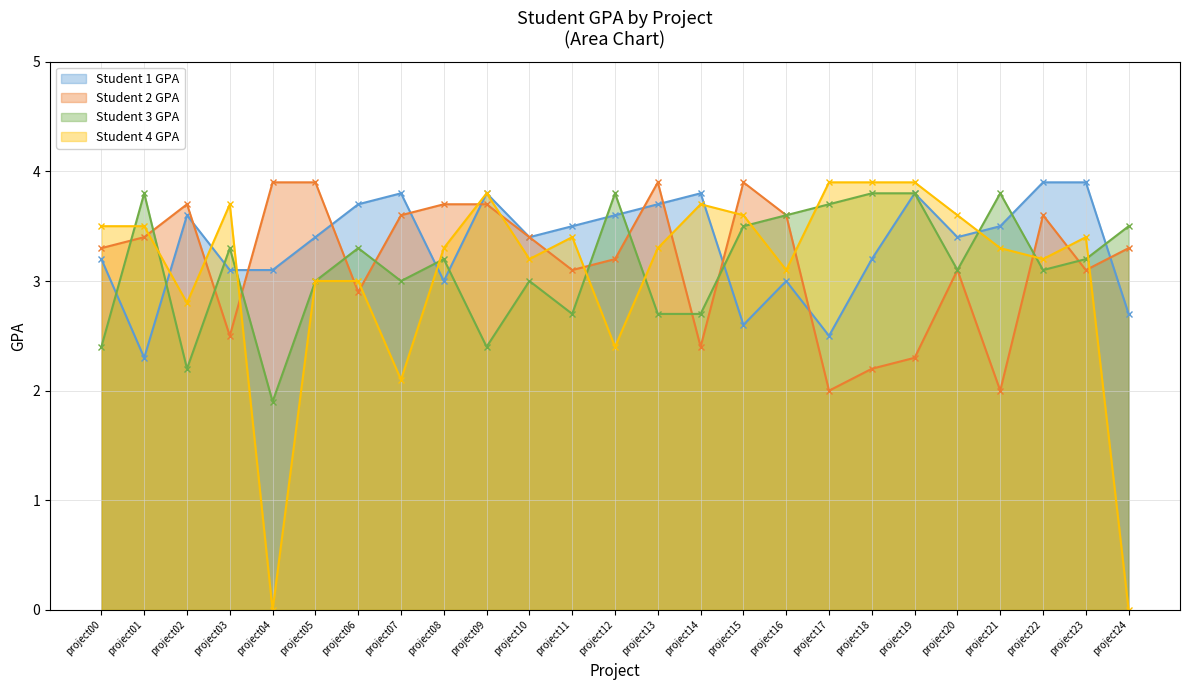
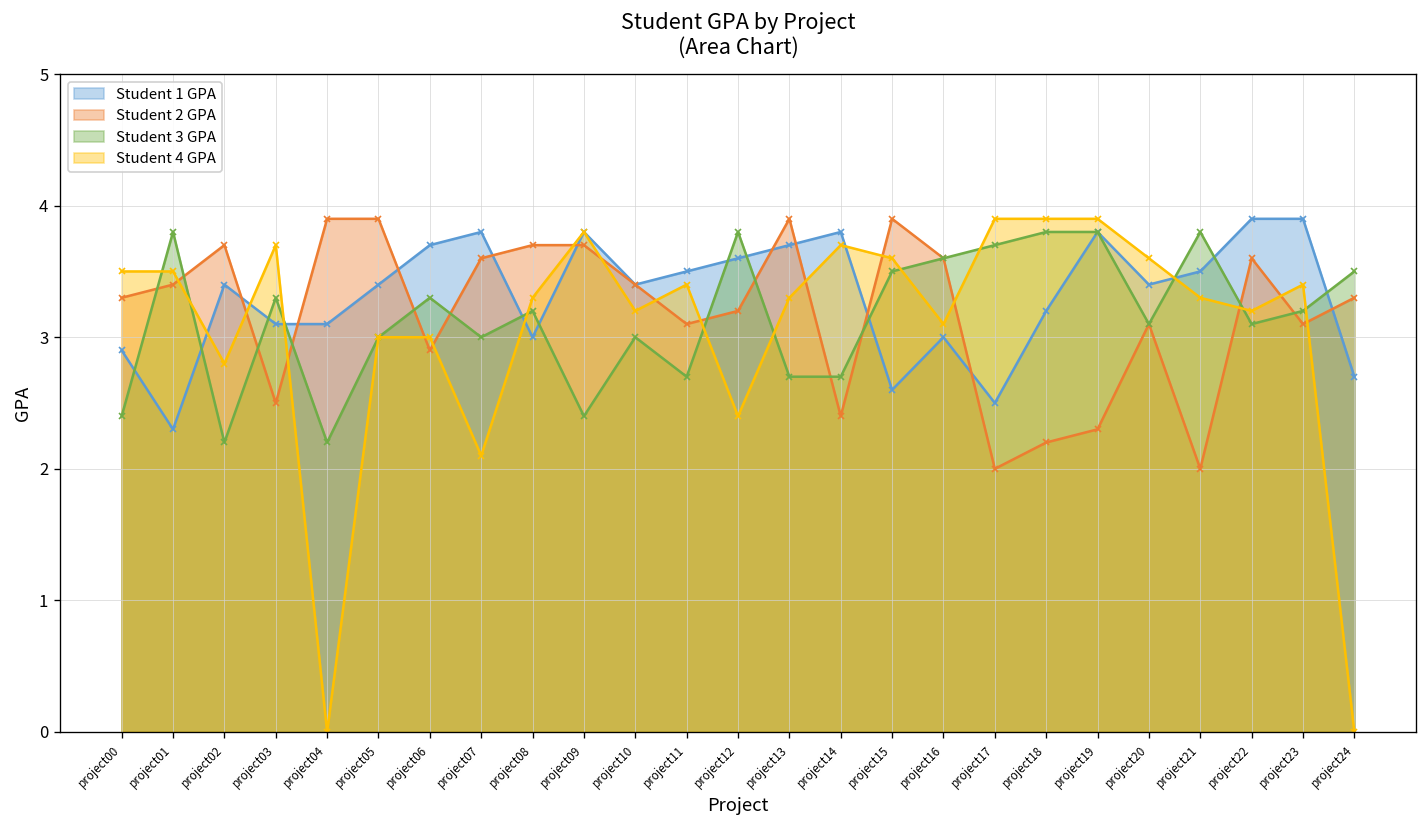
Student 1 GPA, project00: 3.2 -> 2.9
Student 1 GPA, project02: 3.6 -> 3.4
Student 3 GPA, project04: 1.9 -> 2.2
